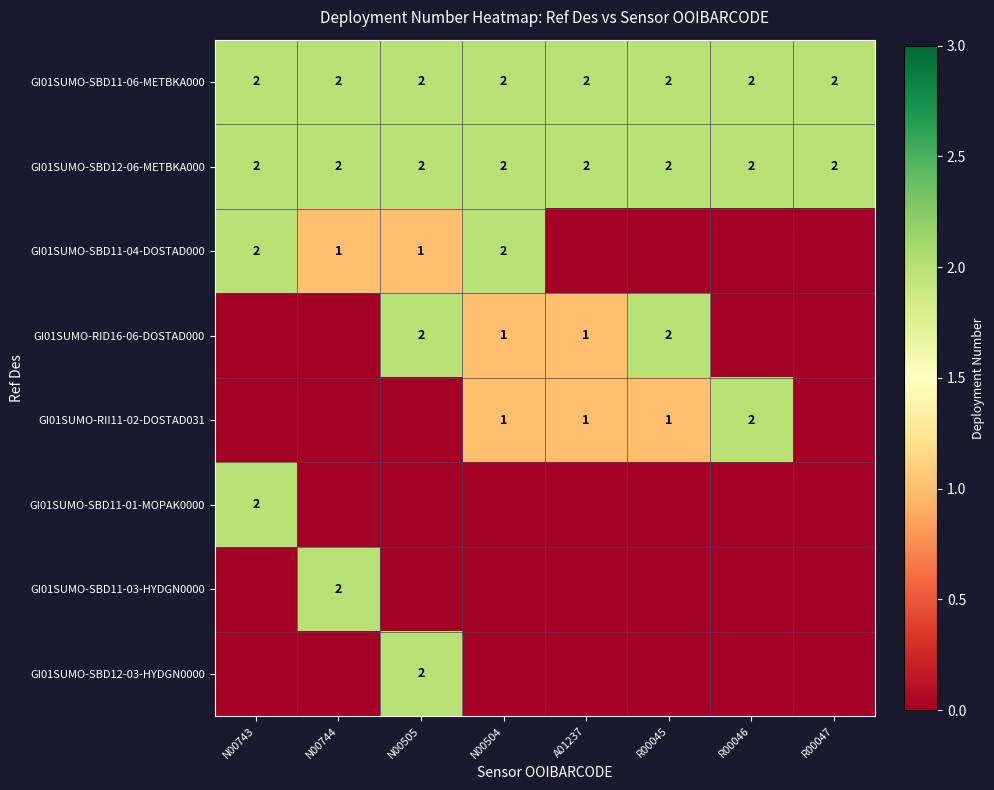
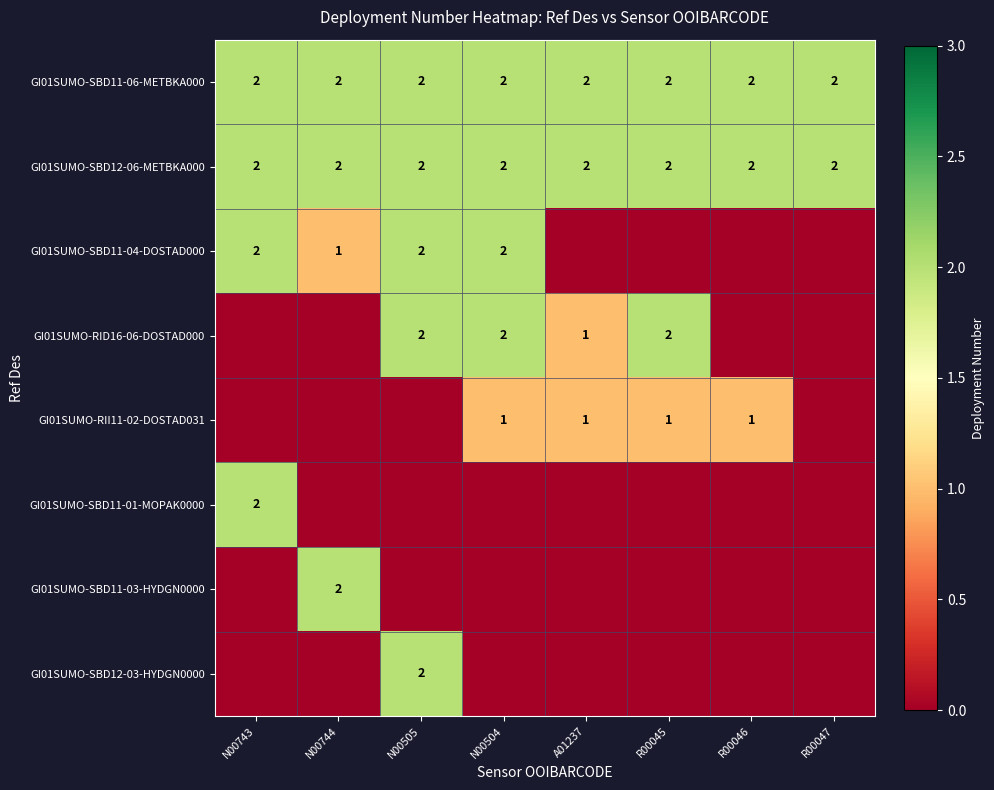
GI01SUMO-SBD11-04-DOSTAD000, N00505: 1 -> 2
GI01SUMO-RID16-06-DOSTAD000, N00504: 1 -> 2
GI01SUMO-RII11-02-DOSTAD031, R00046: 2 -> 1
